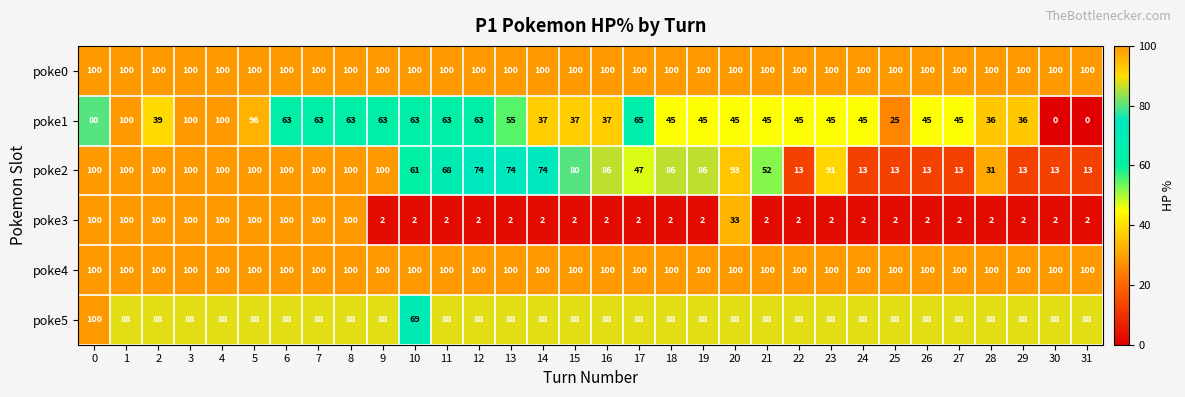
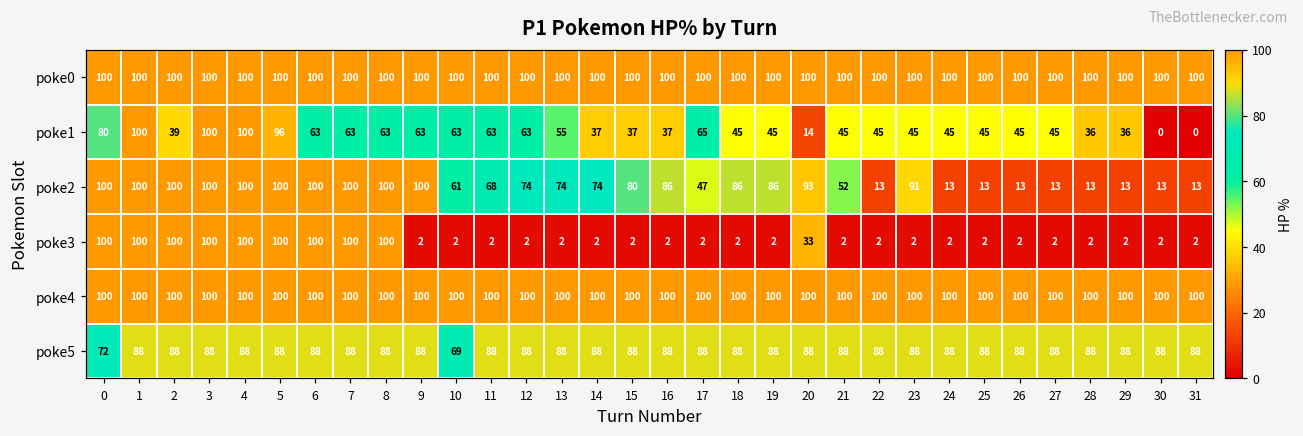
poke1, 20: 45 -> 14
poke1, 25: 25 -> 45
poke2, 28: 31 -> 13
poke5, 0: 100 -> 72
